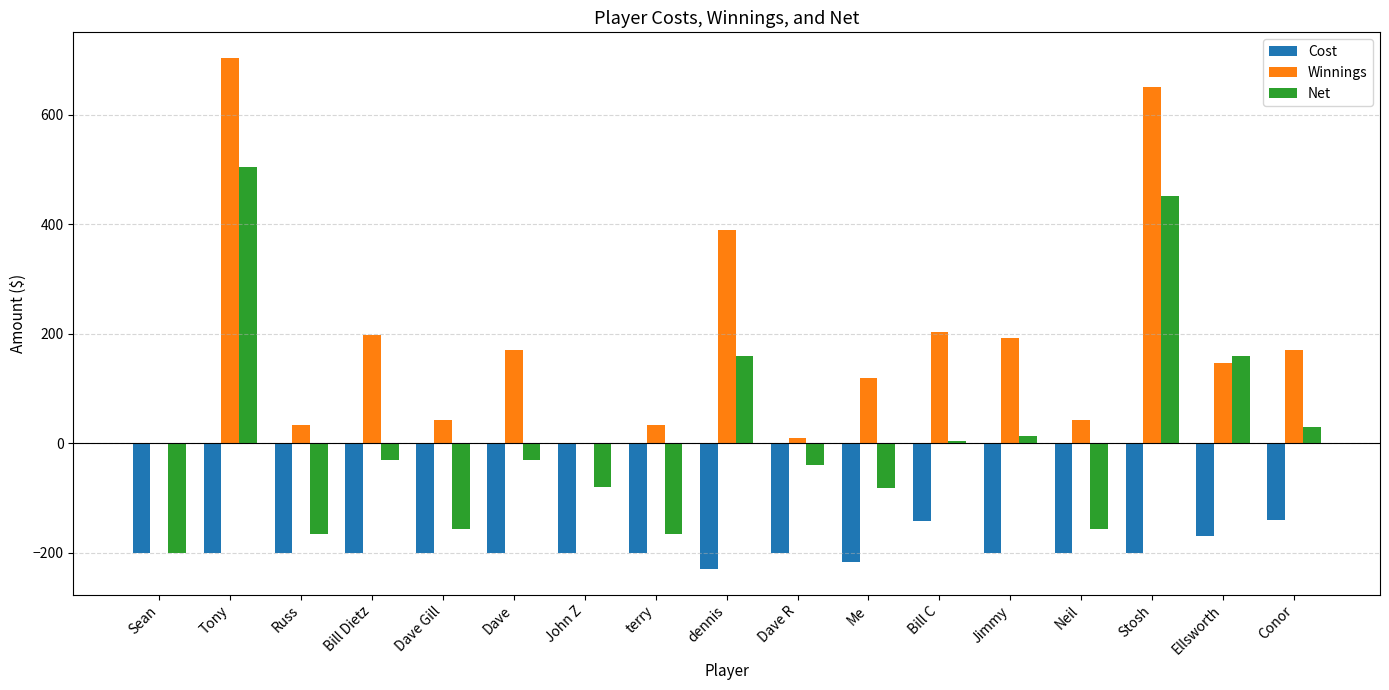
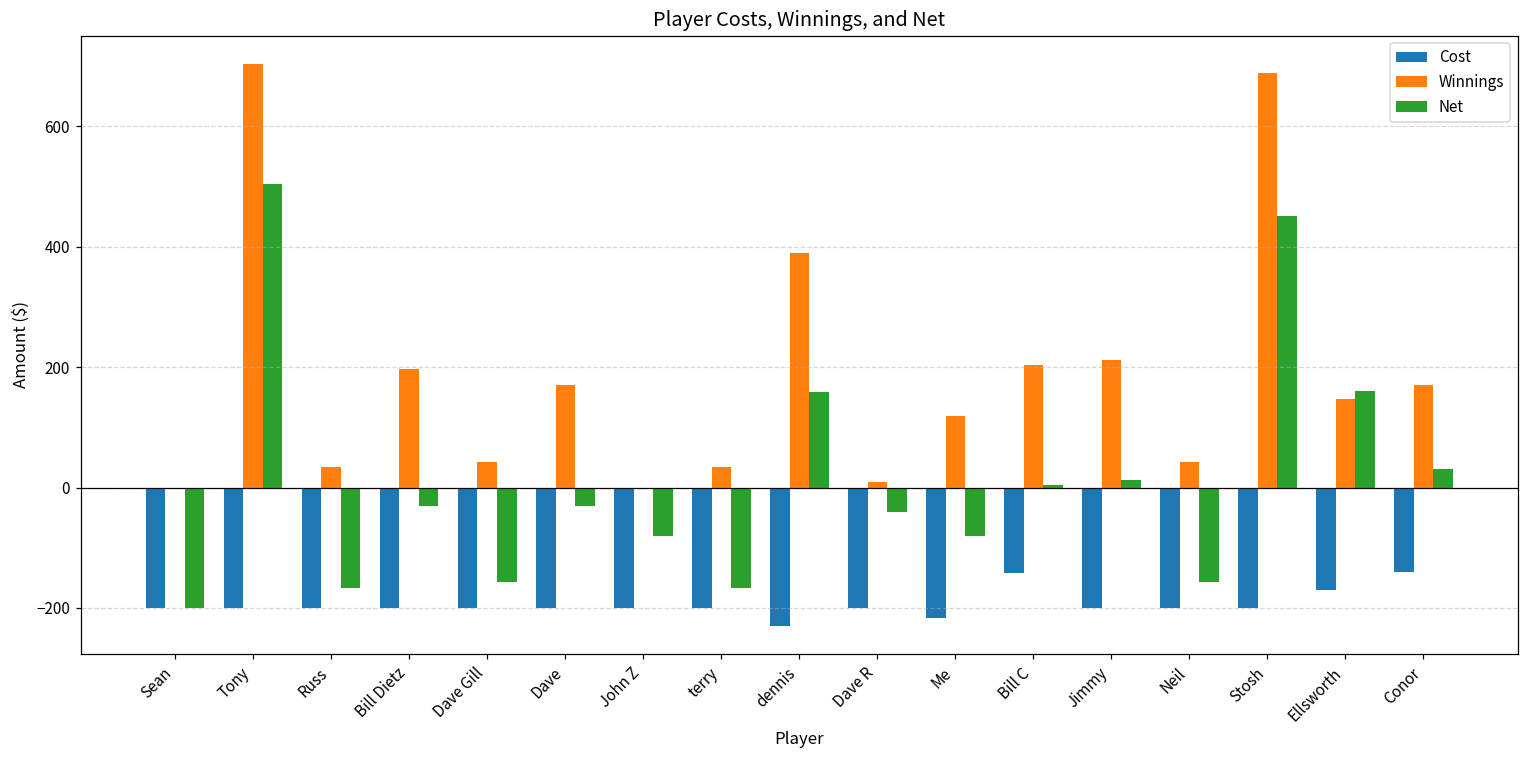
Winnings, Jimmy: 190 -> 210
Winnings, Stosh: 650 -> 690
